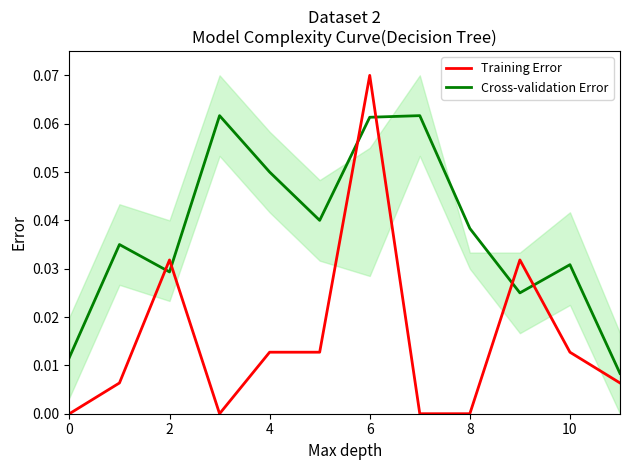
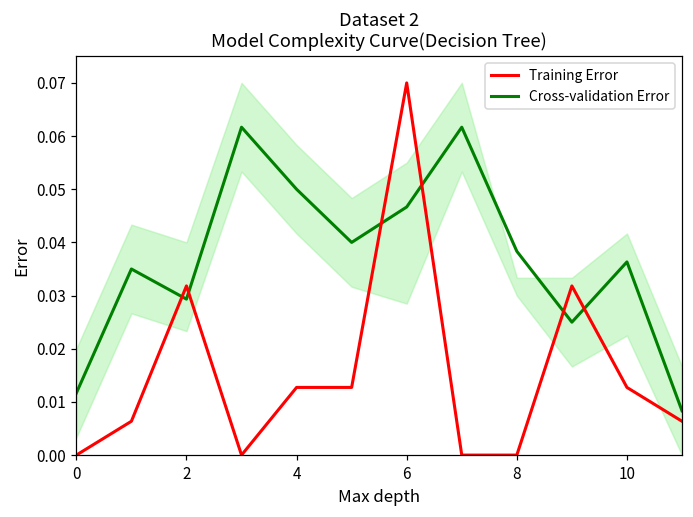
Cross-validation Error, 6: 0.061 -> 0.047
Cross-validation Error, 10: 0.031 -> 0.036
